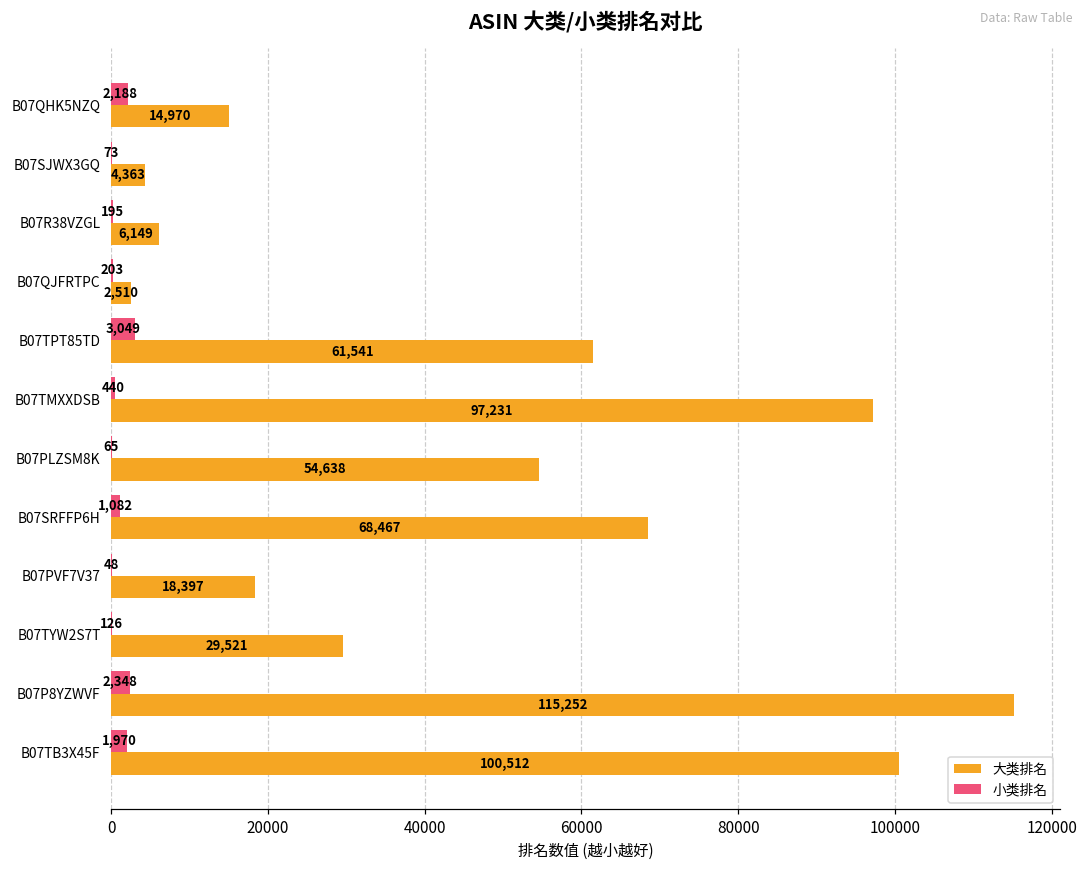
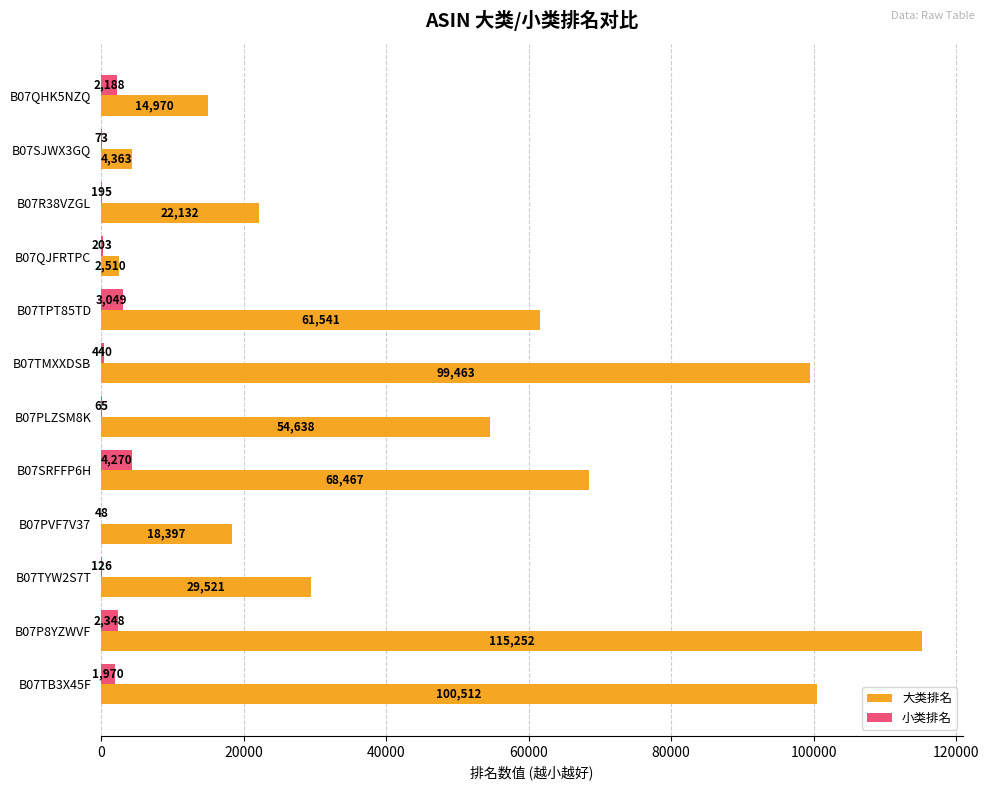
大类排名, B07R38VZGL: 6,149 -> 22,132
大类排名, B07TMXXDSB: 97,231 -> 99,463
小类排名, B07SRFFP6H: 1,082 -> 4,270
